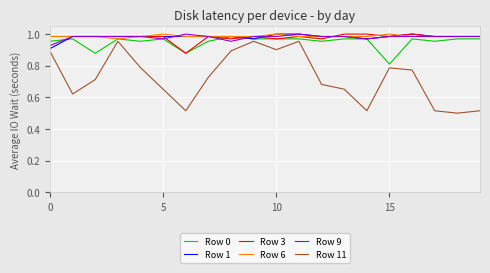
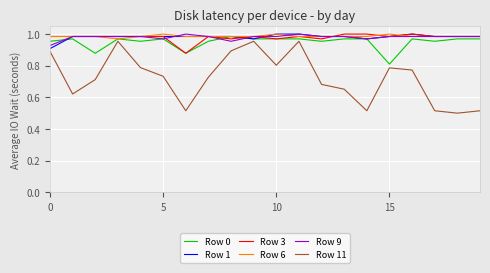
Row 11, 5: 0.65 -> 0.73
Row 11, 10: 0.90 -> 0.80
